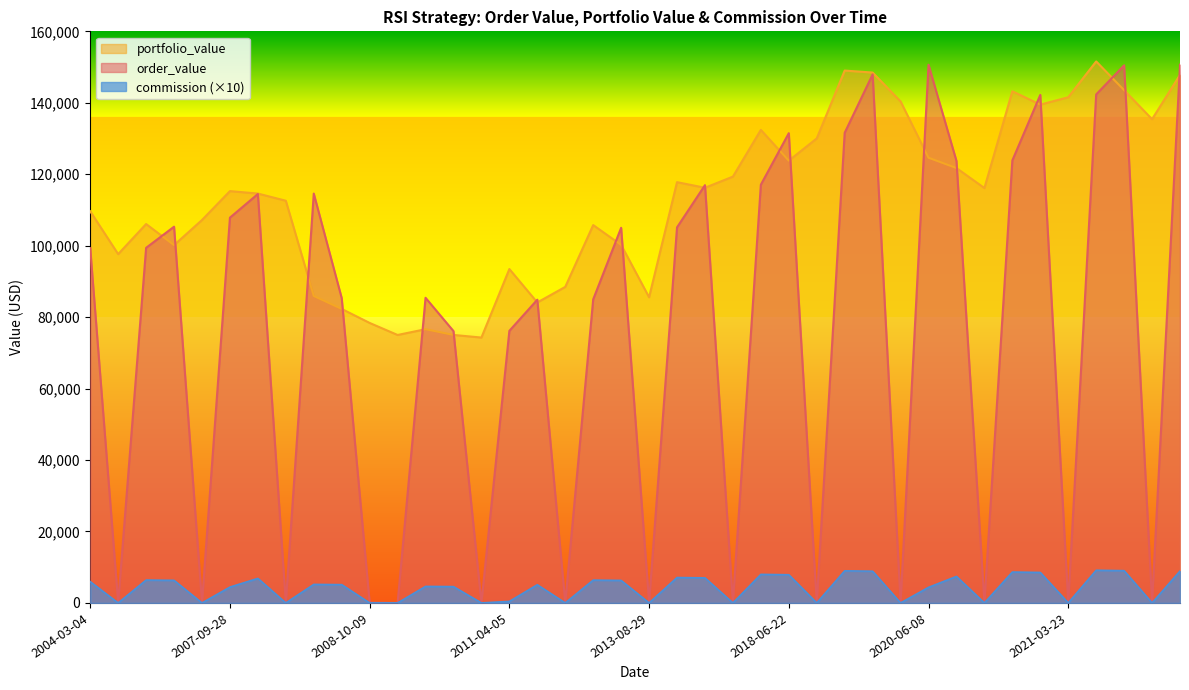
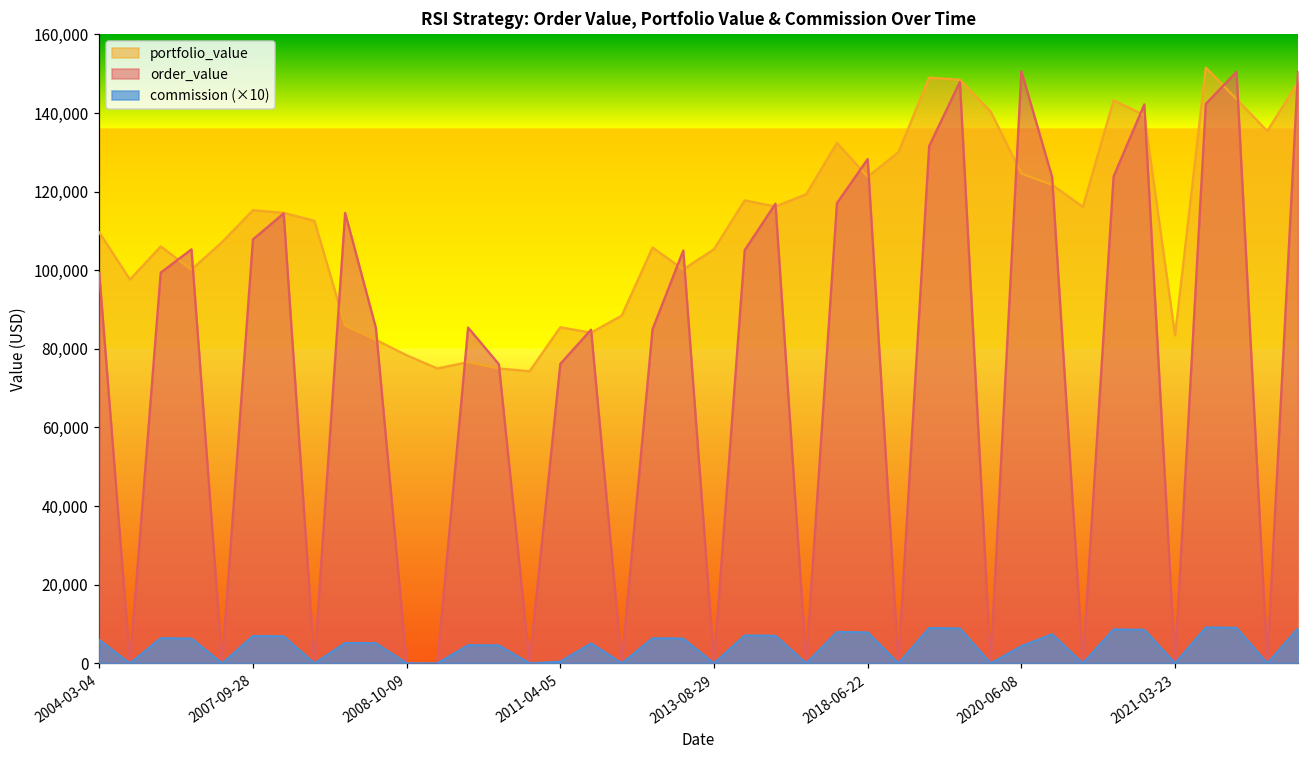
commission (×10), 2007-09-28: 4,000 -> 7,000
portfolio_value, 2011-04-05: 93,000 -> 85,000
portfolio_value, 2013-08-29: 86,000 -> 105,000
order_value, 2018-06-22: 131,000 -> 128,000
portfolio_value, 2021-03-23: 142,000 -> 83,000
